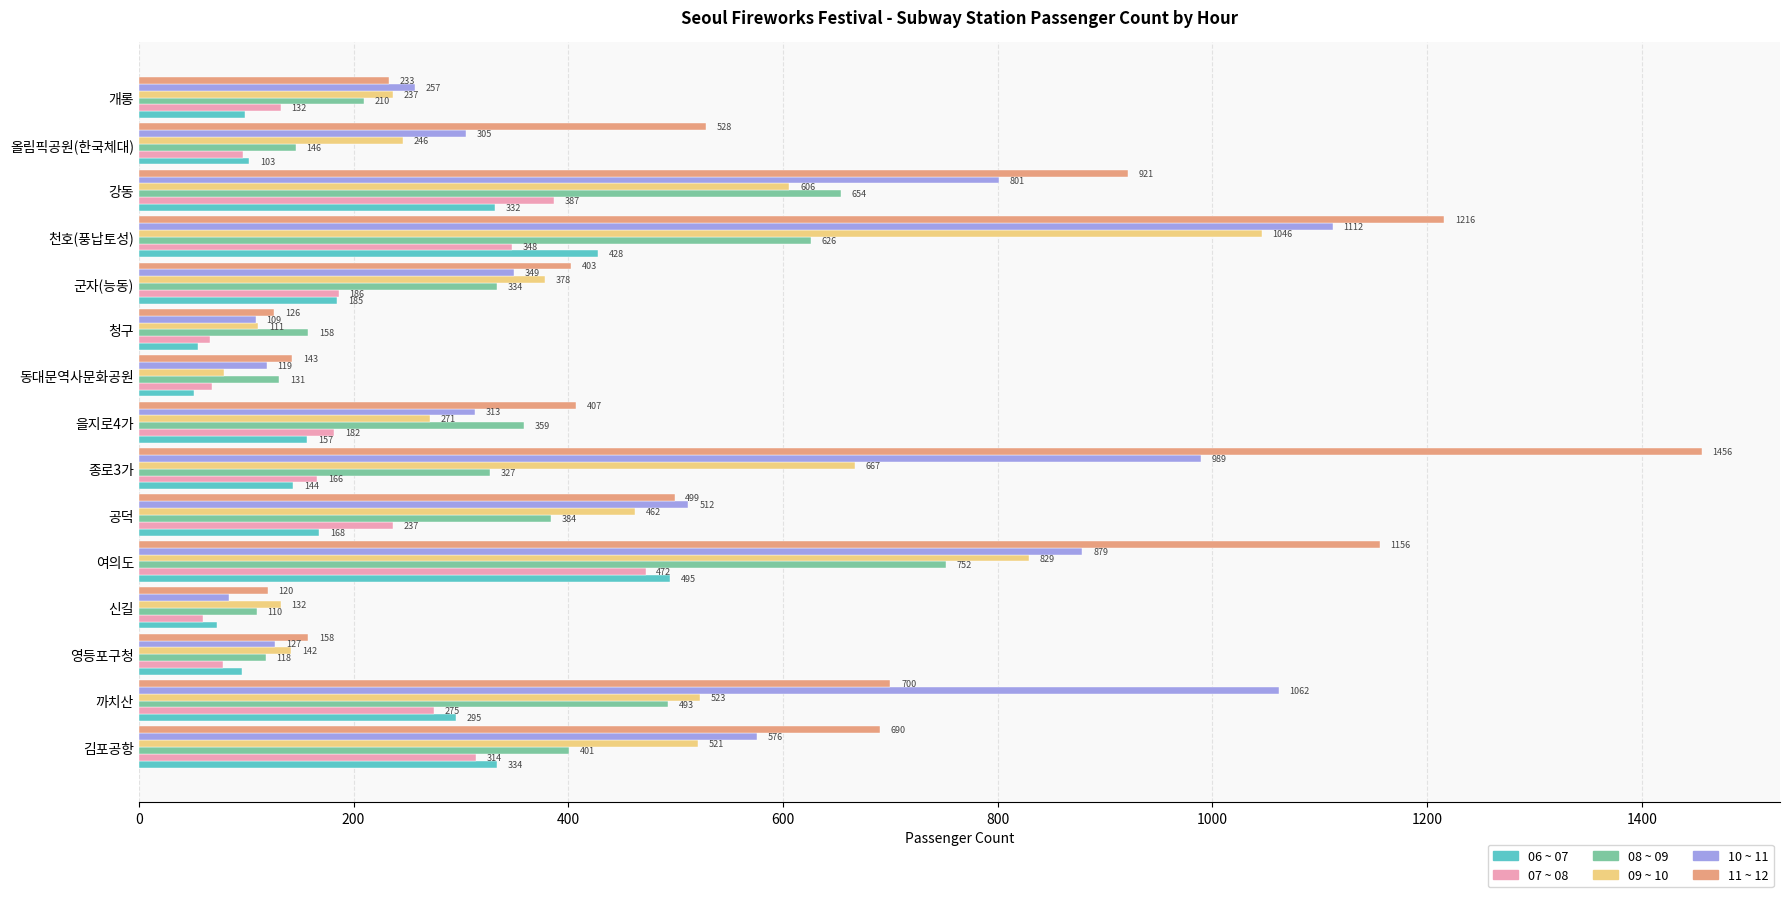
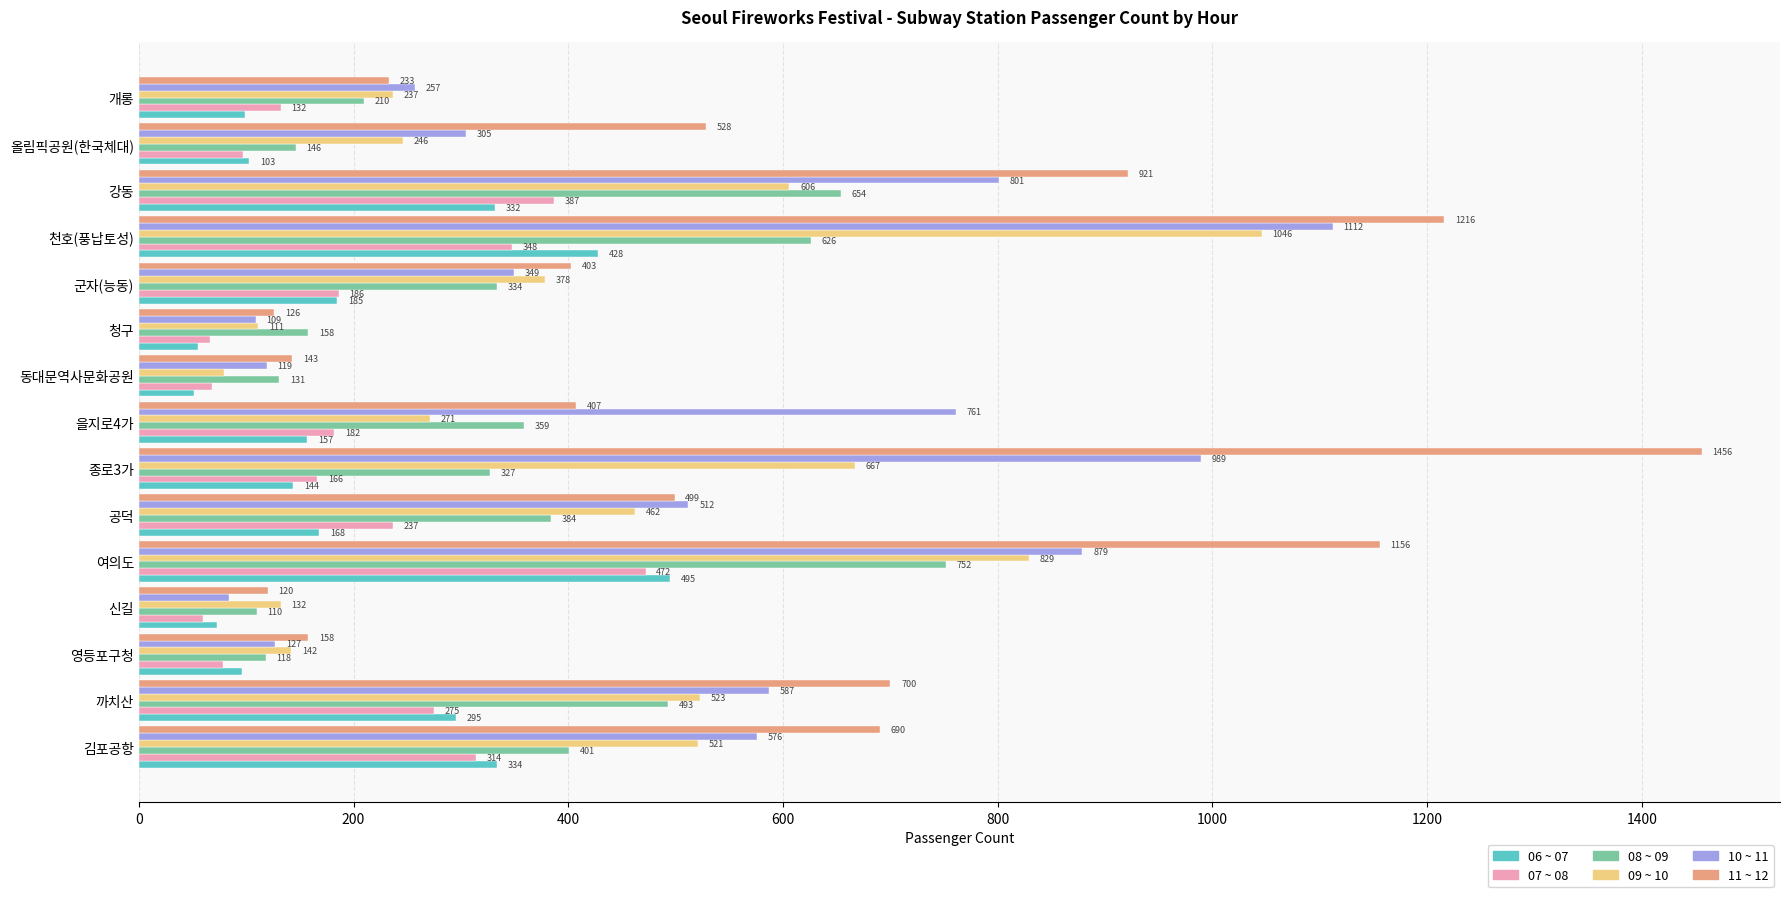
10 ~ 11, 을지로4가: 313 -> 761
10 ~ 11, 까치산: 1062 -> 587
